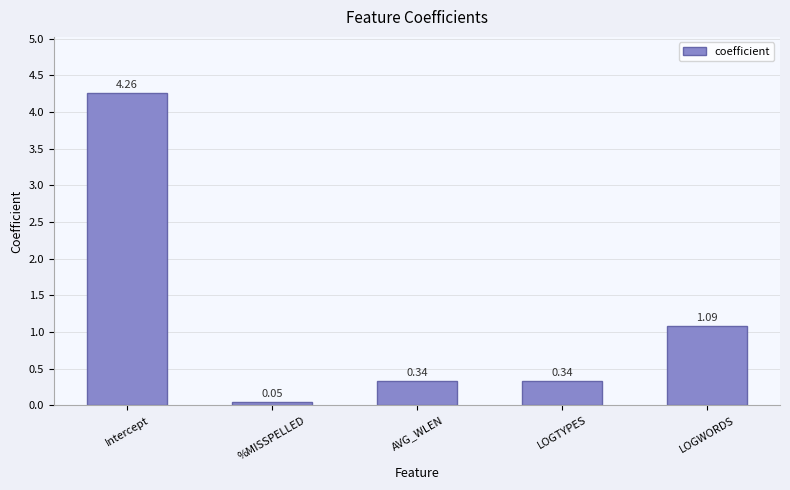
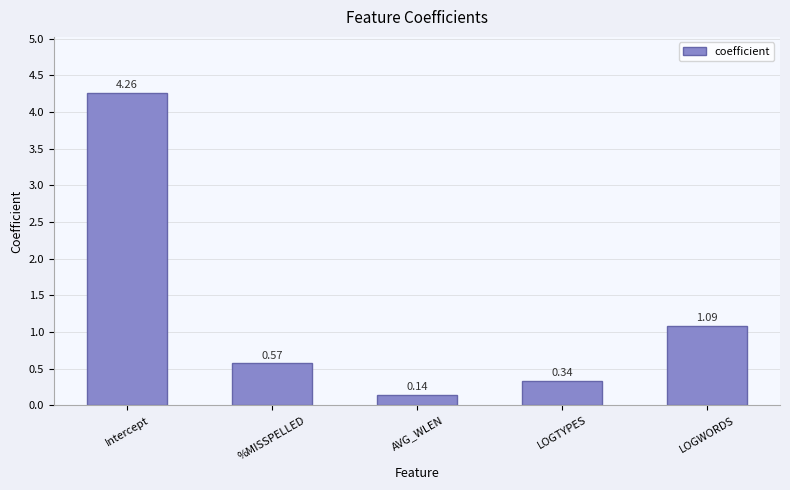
%MISSPELLED: 0.05 -> 0.57
AVG_WLEN: 0.34 -> 0.14
